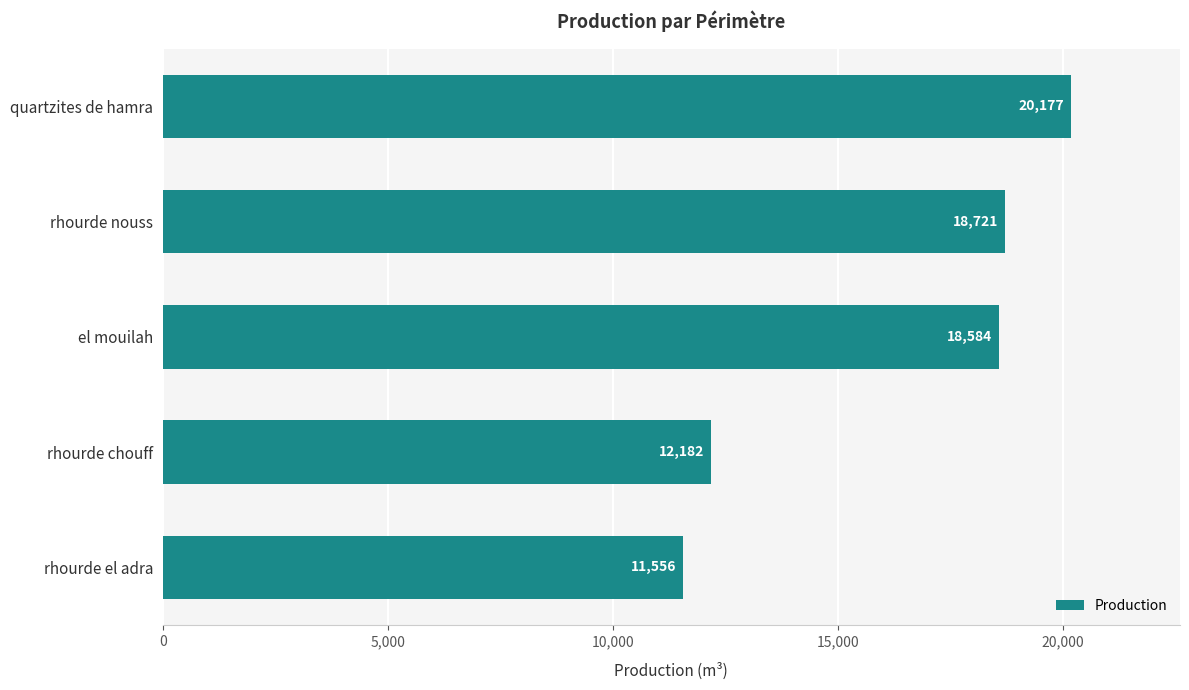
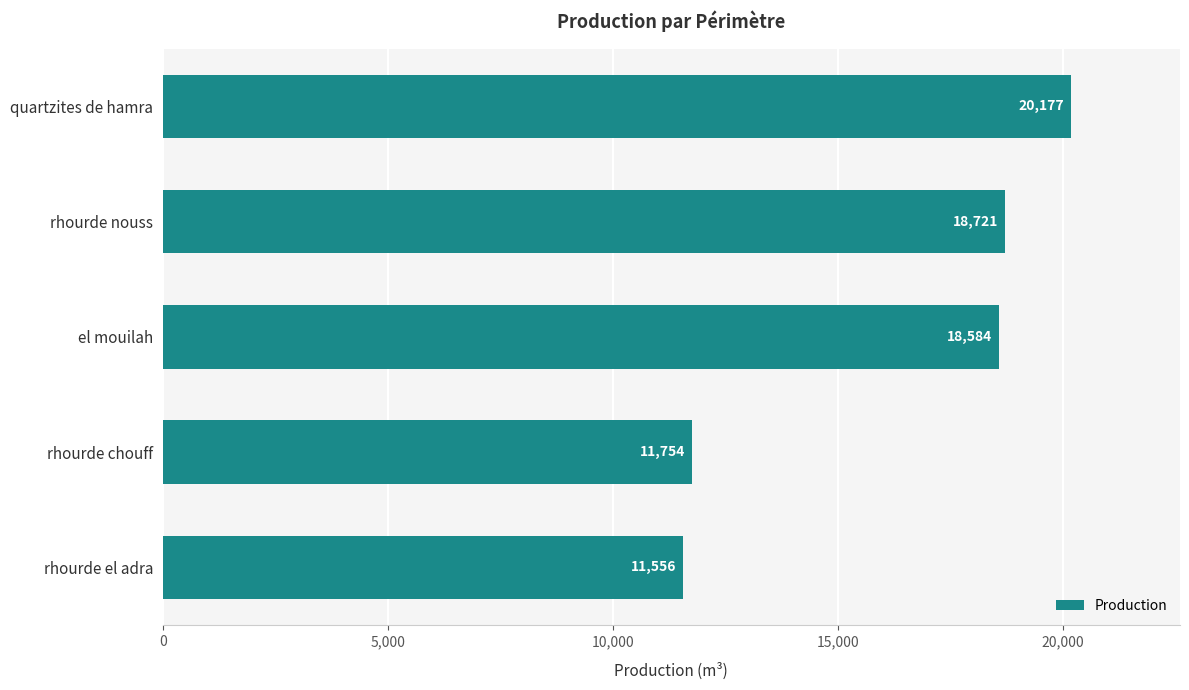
rhourde chouff: 12,182 -> 11,754
